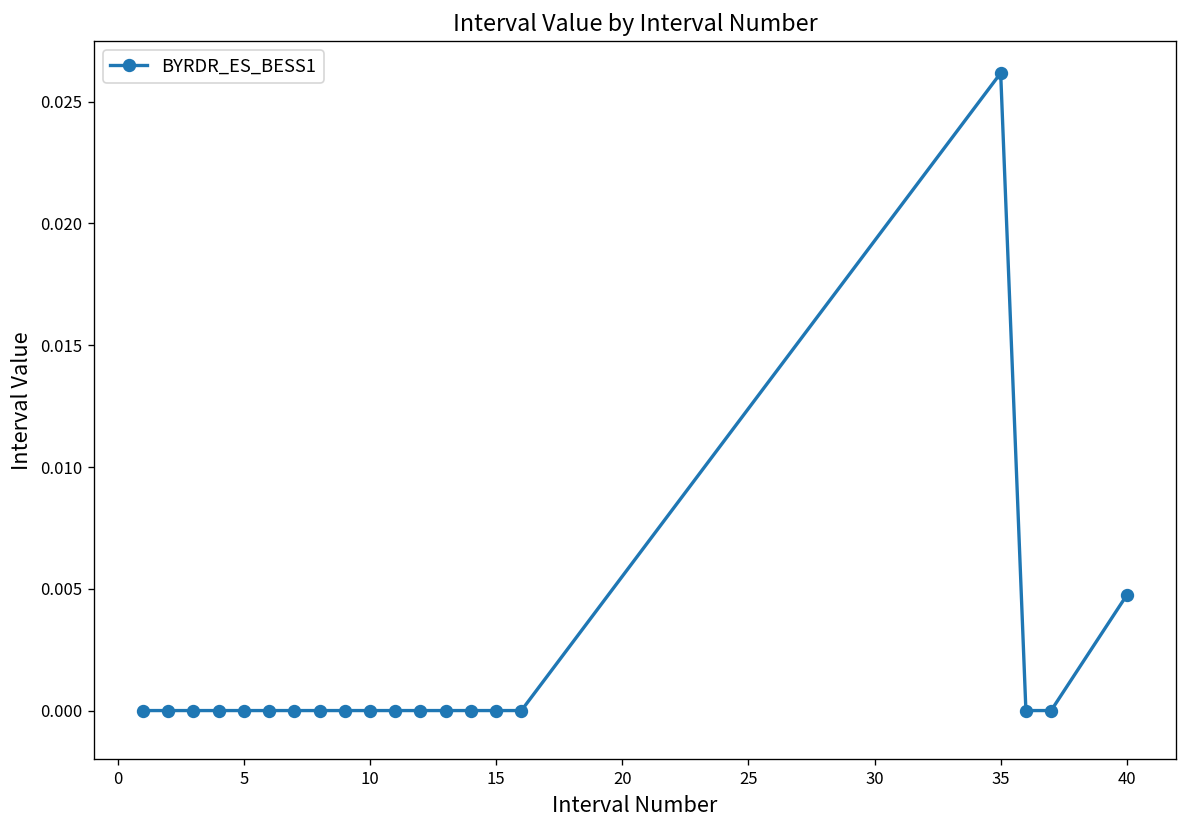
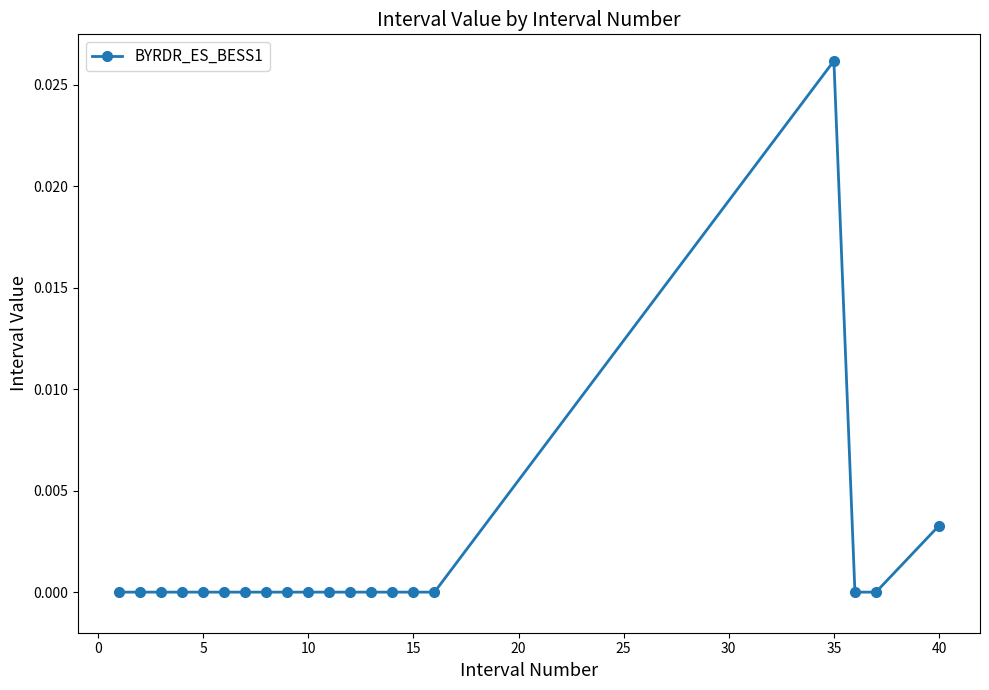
40: 0.0047 -> 0.0033
